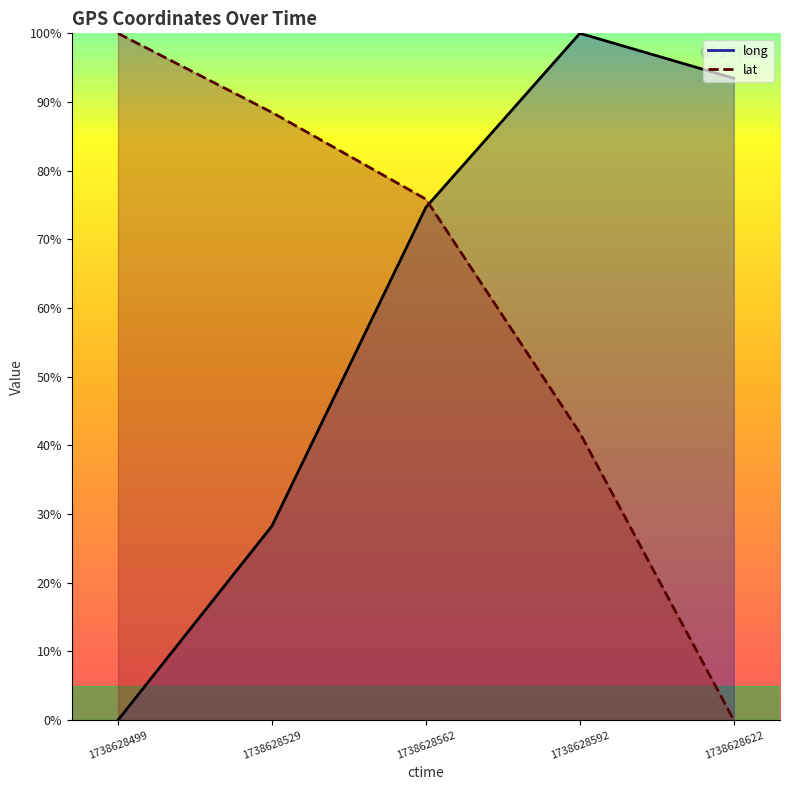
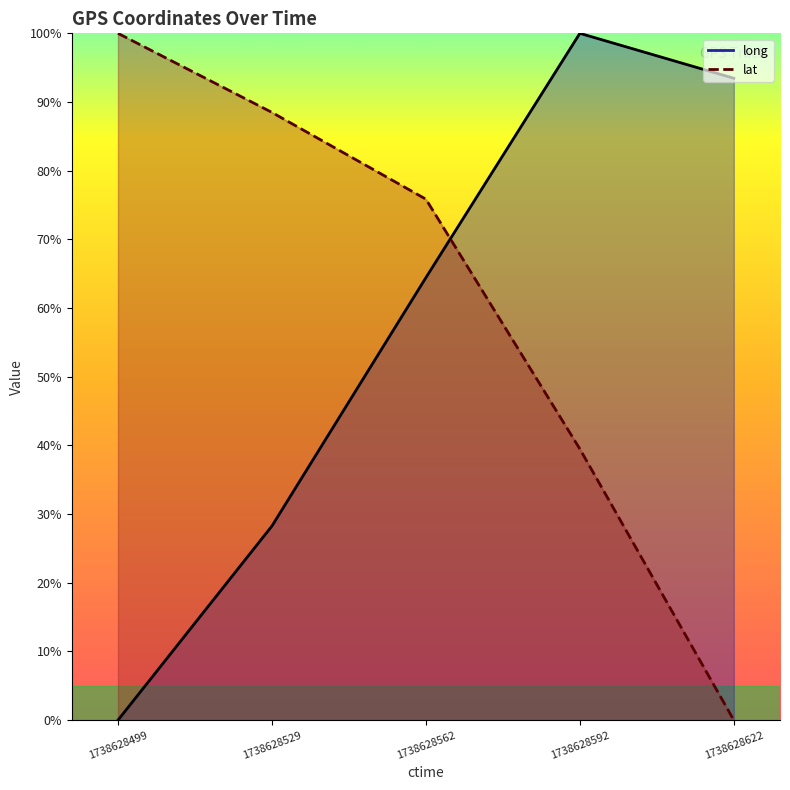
long, 1738628562: 75% -> 64%
lat, 1738628592: 42% -> 39%
